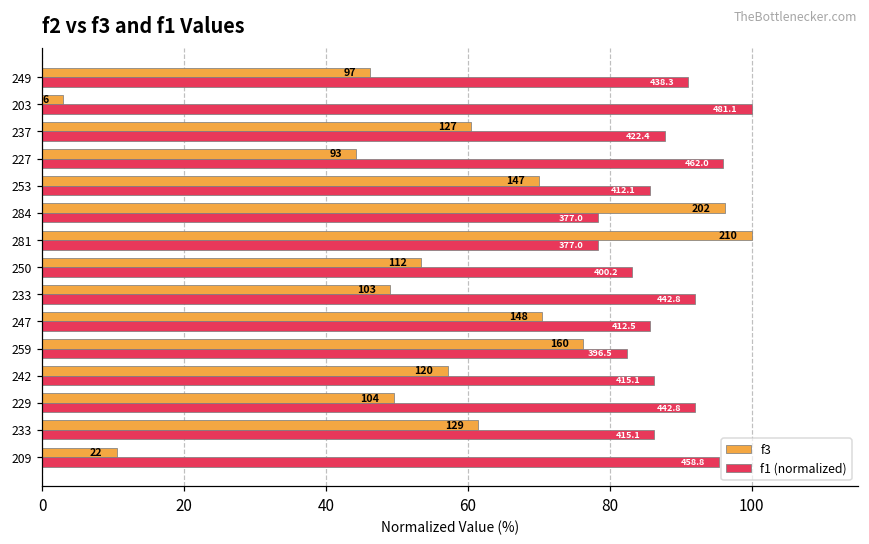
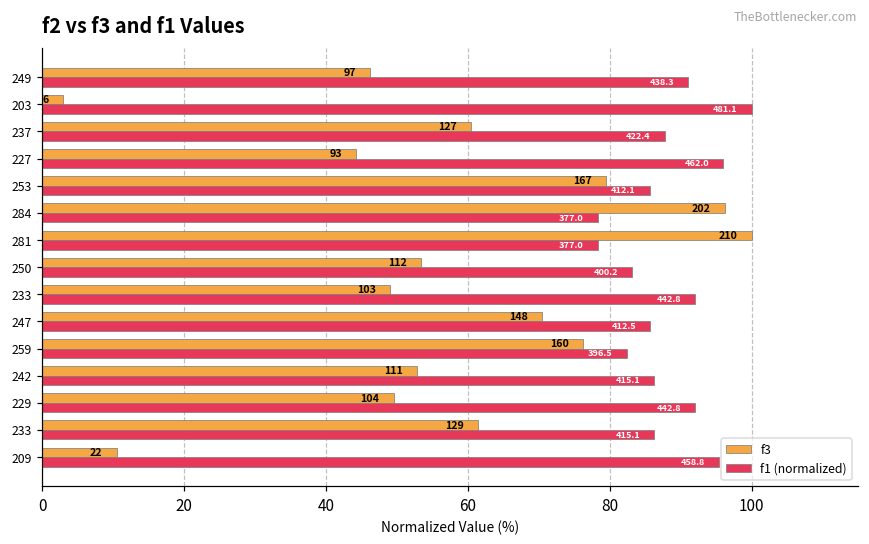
f3, 253: 147 -> 167
f3, 242: 120 -> 111
